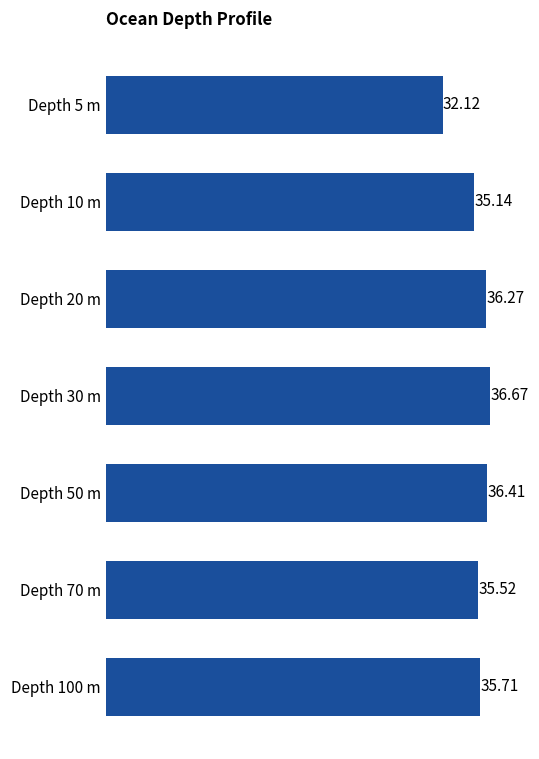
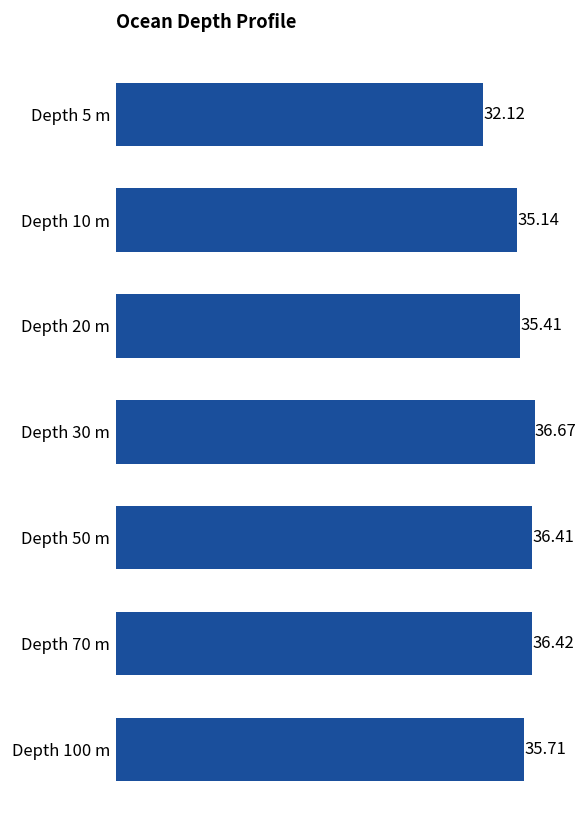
Depth 20 m: 36.27 -> 35.41
Depth 70 m: 35.52 -> 36.42
